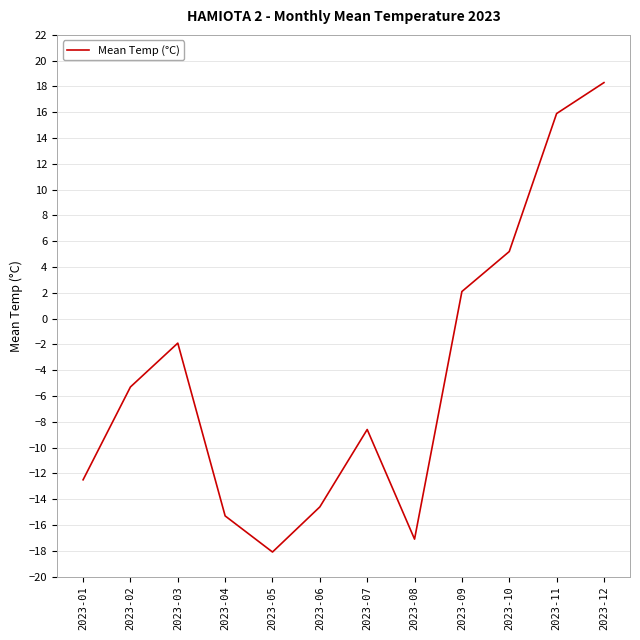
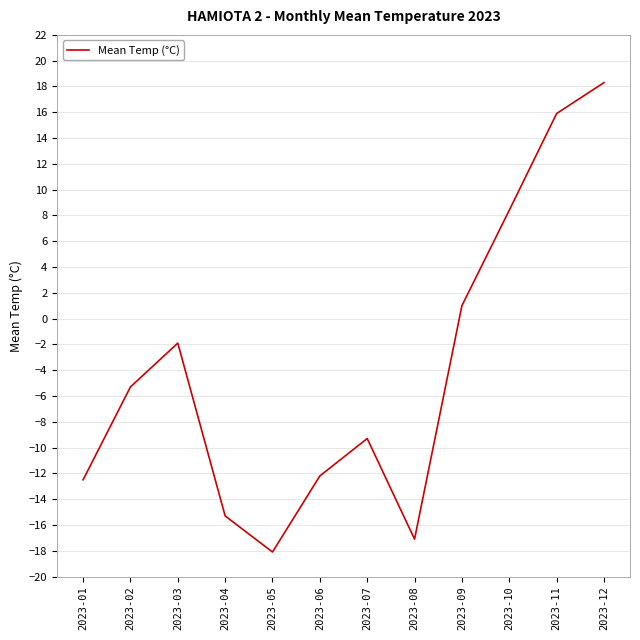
2023-06: -14.6 -> -12.2
2023-07: -8.6 -> -9.3
2023-09: 2.1 -> 1.0
2023-10: 5.2 -> 8.4
